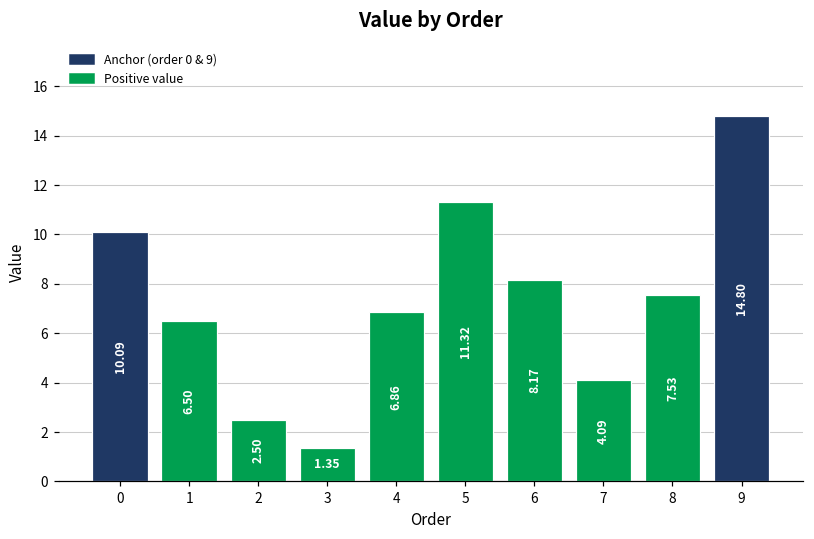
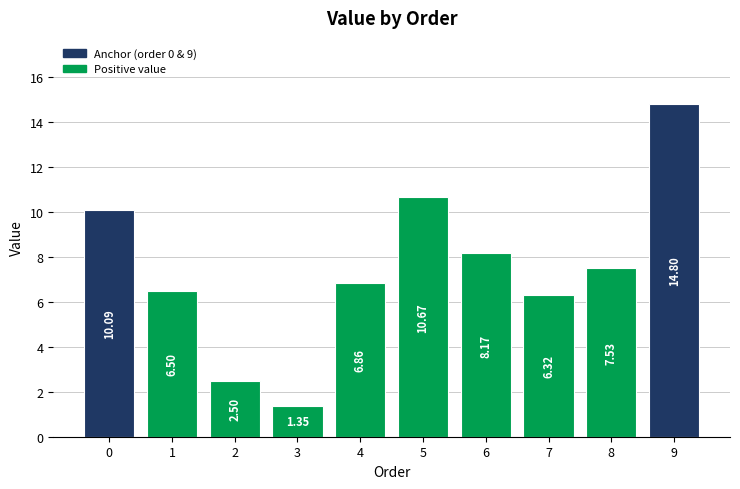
5: 11.32 -> 10.67
7: 4.09 -> 6.32
